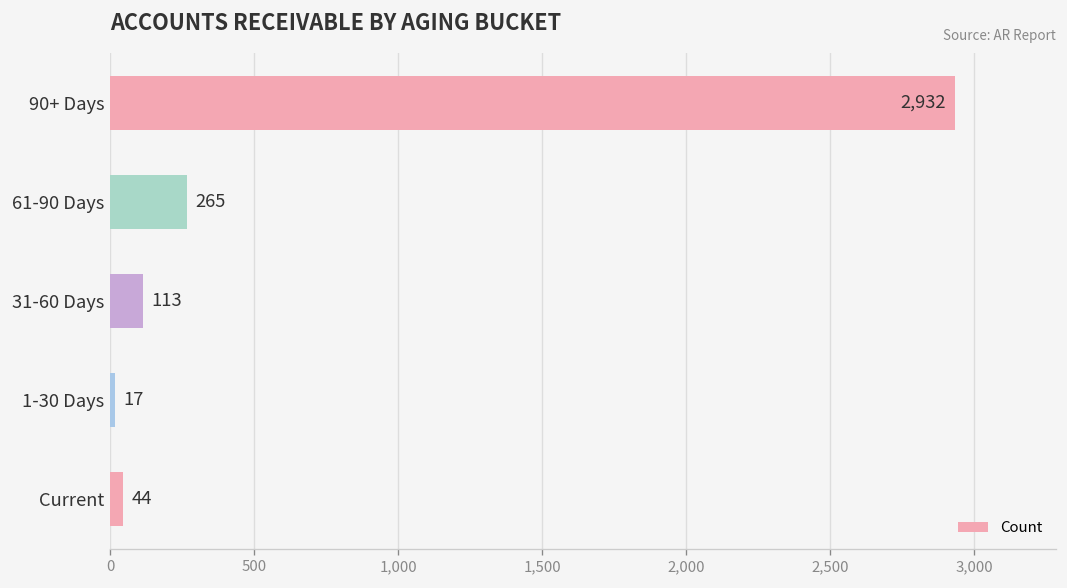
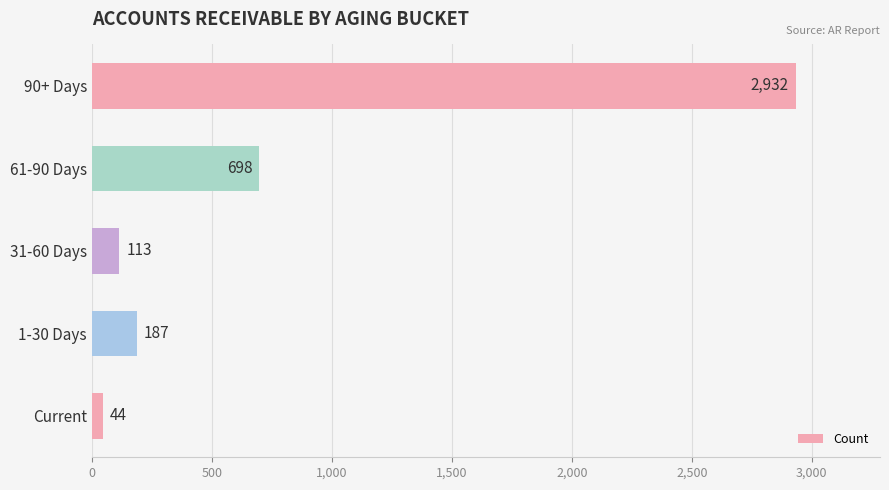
61-90 Days: 265 -> 698
1-30 Days: 17 -> 187
